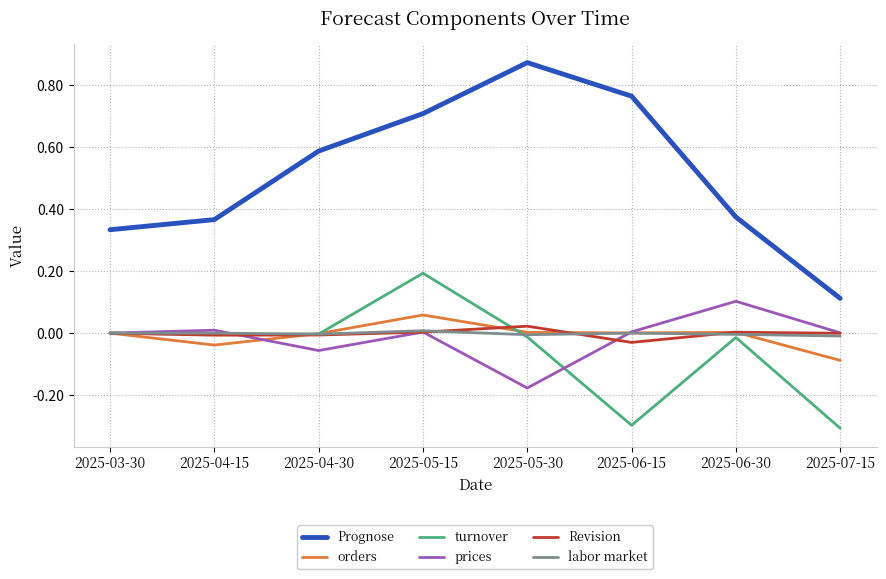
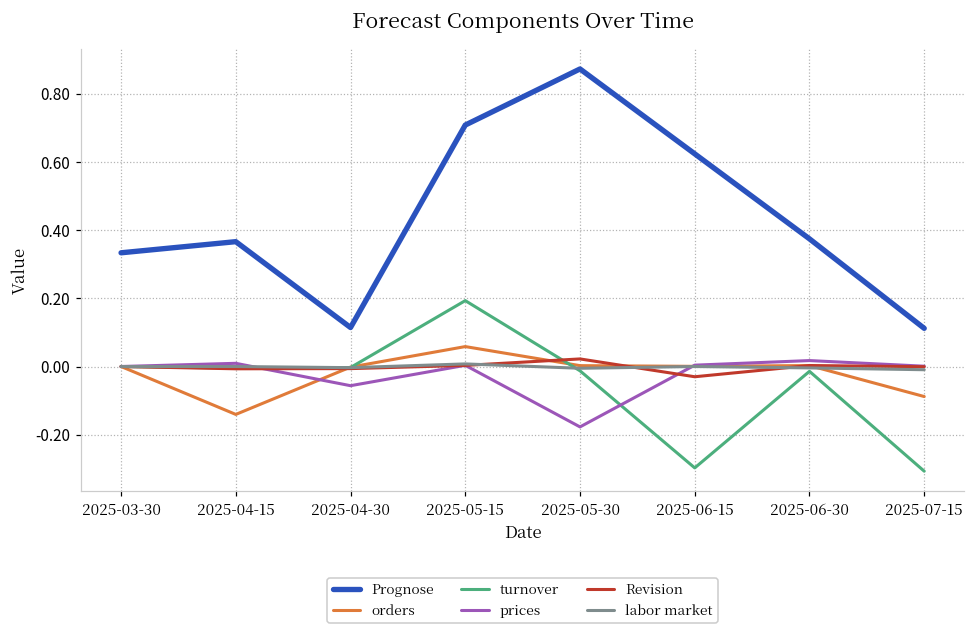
orders, 2025-04-15: -0.04 -> -0.14
Prognose, 2025-04-30: 0.59 -> 0.11
Prognose, 2025-06-15: 0.76 -> 0.62
prices, 2025-06-30: 0.10 -> 0.02
